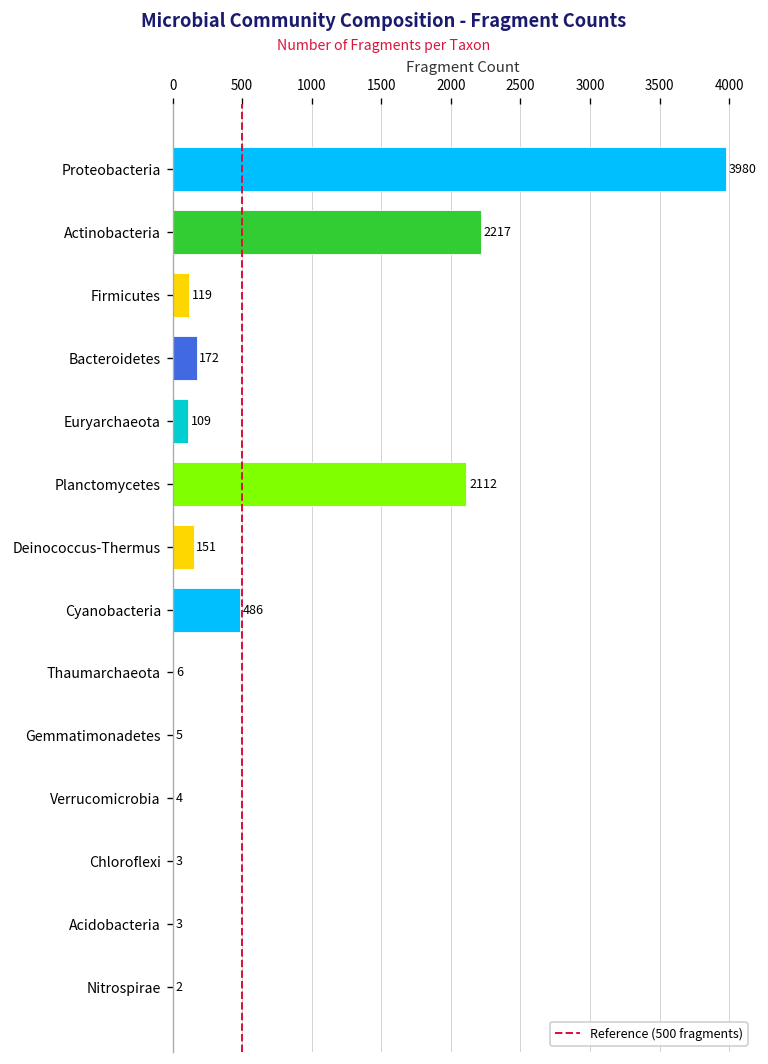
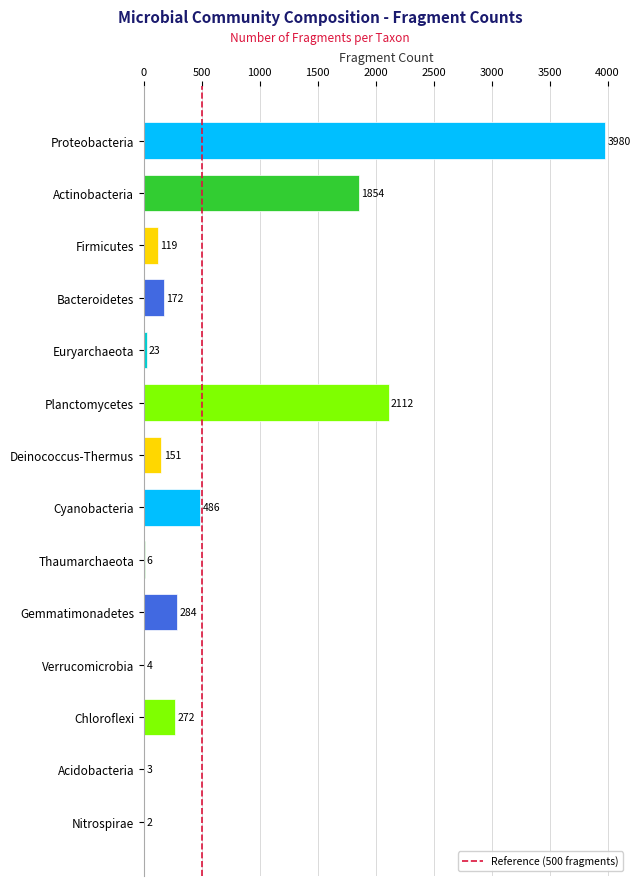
Actinobacteria: 2217 -> 1854
Euryarchaeota: 109 -> 23
Gemmatimonadetes: 5 -> 284
Chloroflexi: 3 -> 272
